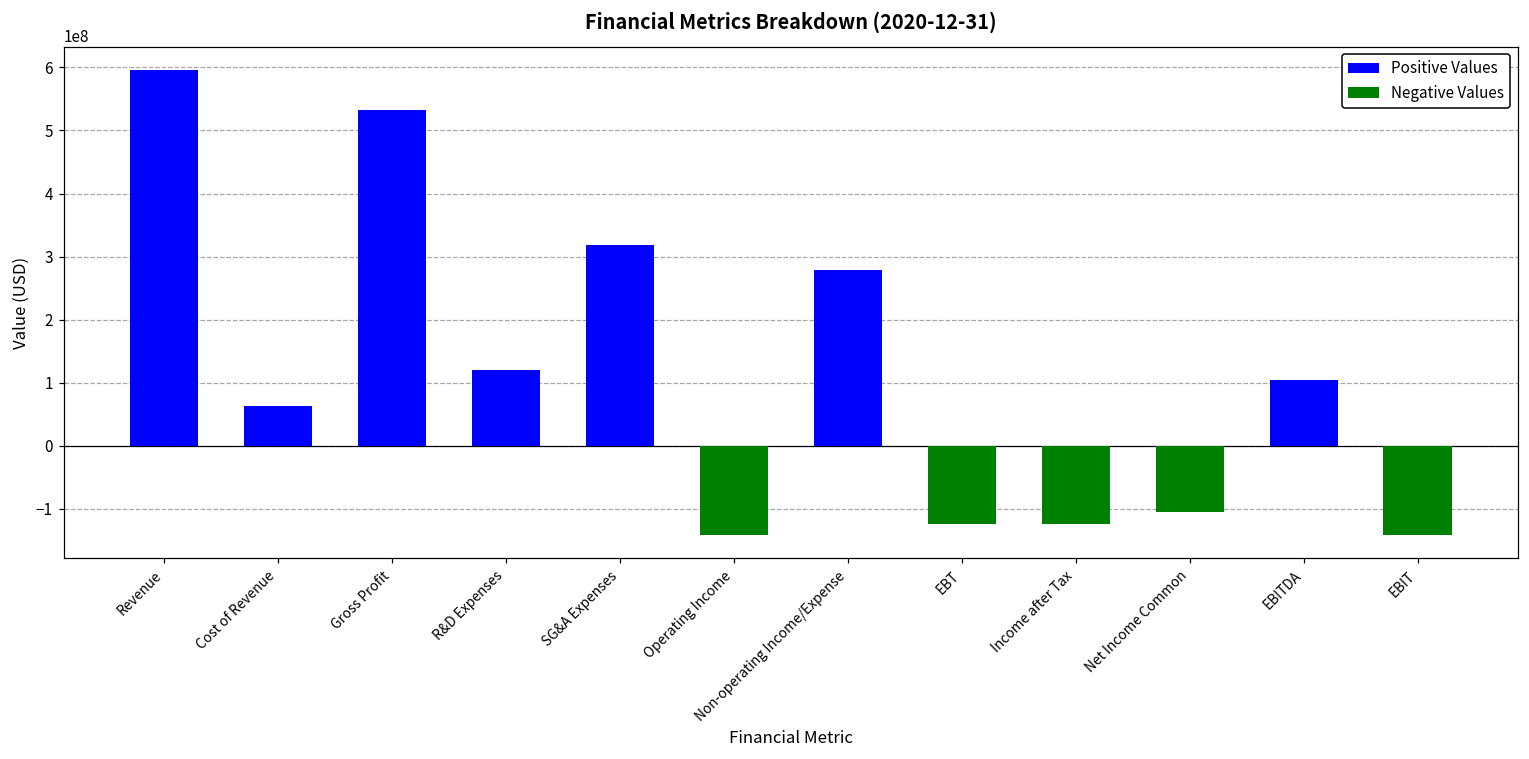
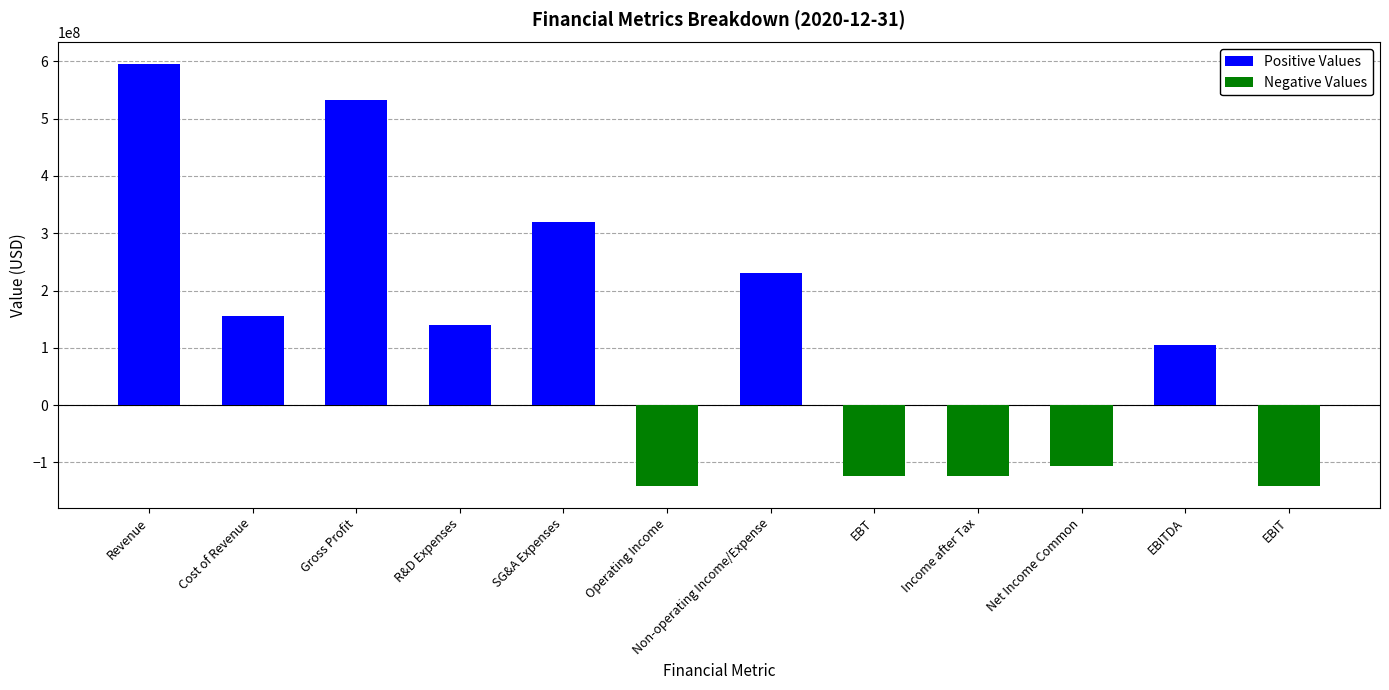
Positive Values, Cost of Revenue: 60000000 -> 160000000
Positive Values, R&D Expenses: 120000000 -> 140000000
Positive Values, Non-operating Income/Expense: 280000000 -> 230000000
